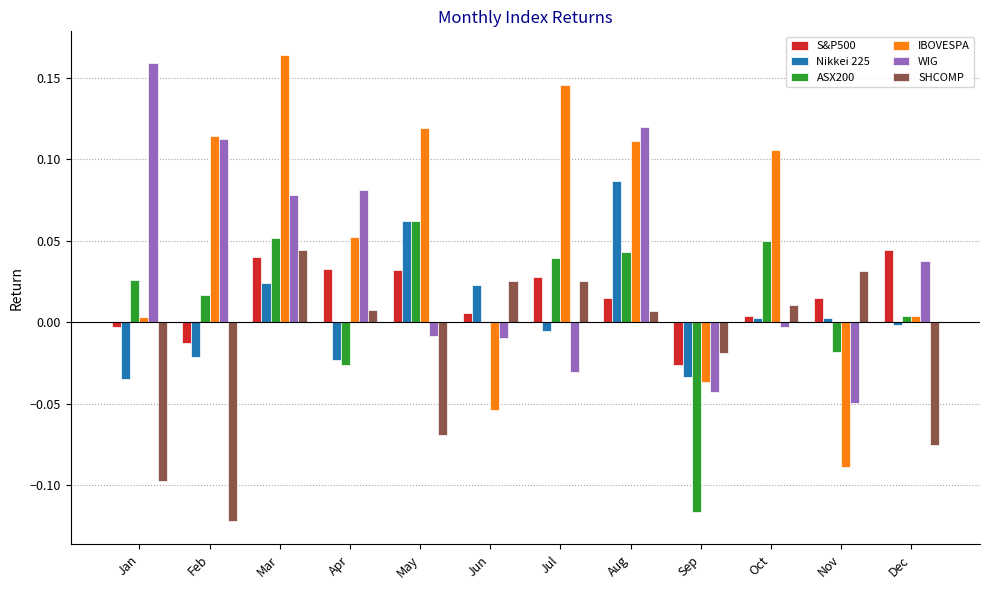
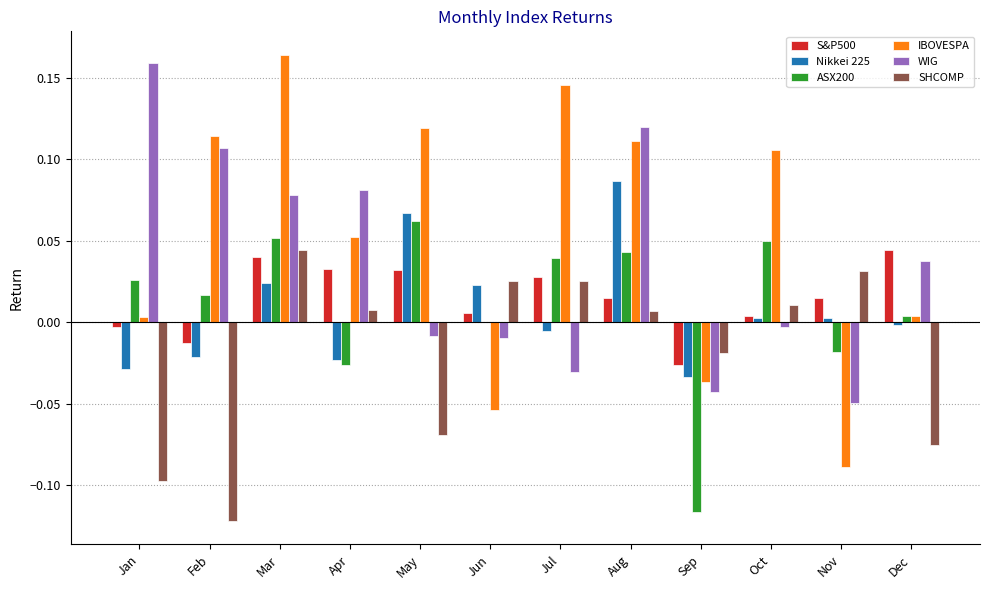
Nikkei 225, Jan: -0.035 -> -0.028
WIG, Feb: 0.112 -> 0.107
Nikkei 225, May: 0.062 -> 0.067
